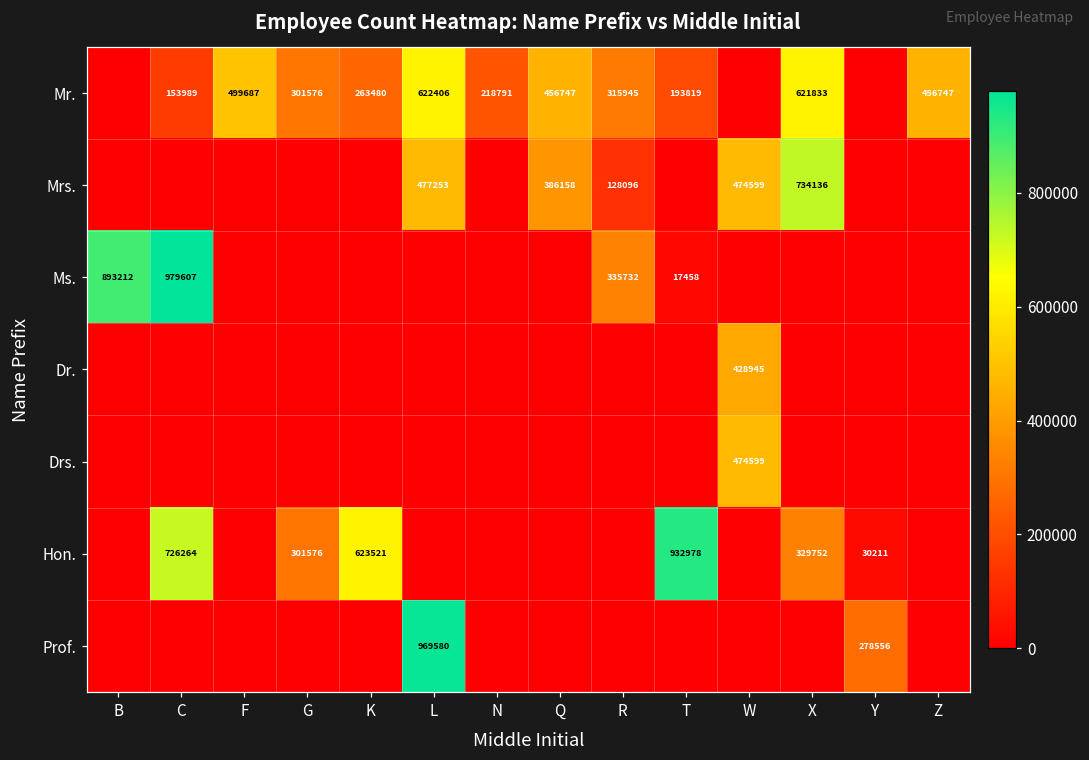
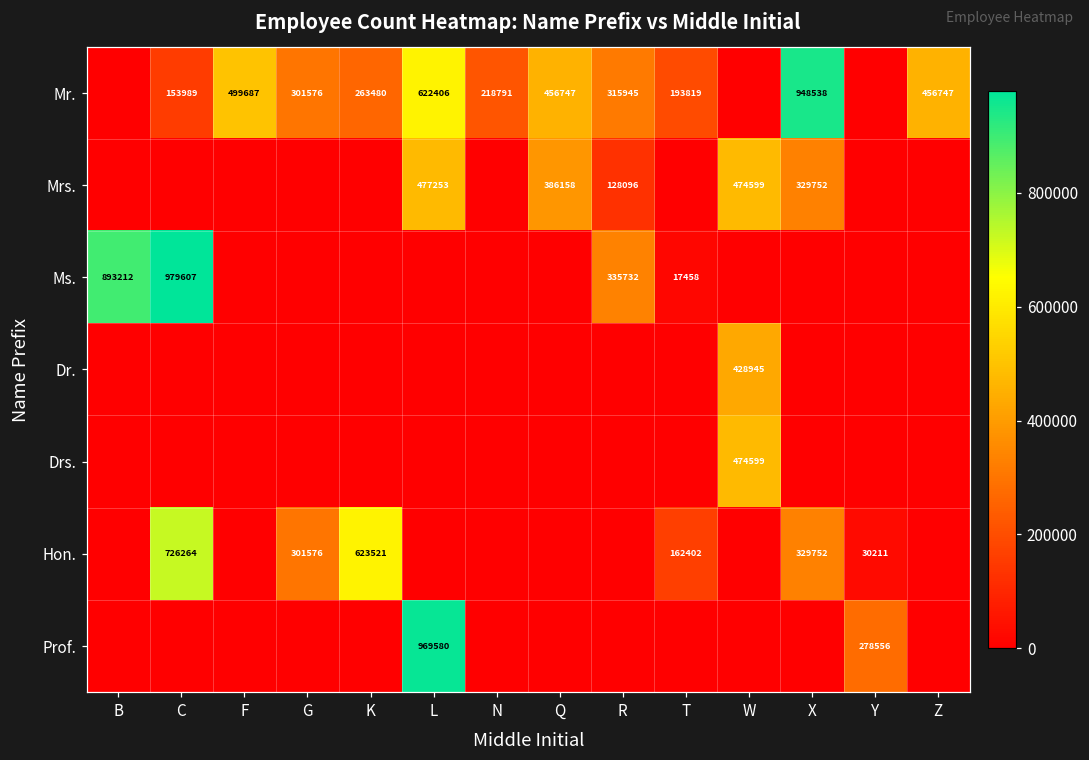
Mr., X: 621833 -> 948538
Mrs., X: 734136 -> 329752
Hon., T: 932978 -> 162402
